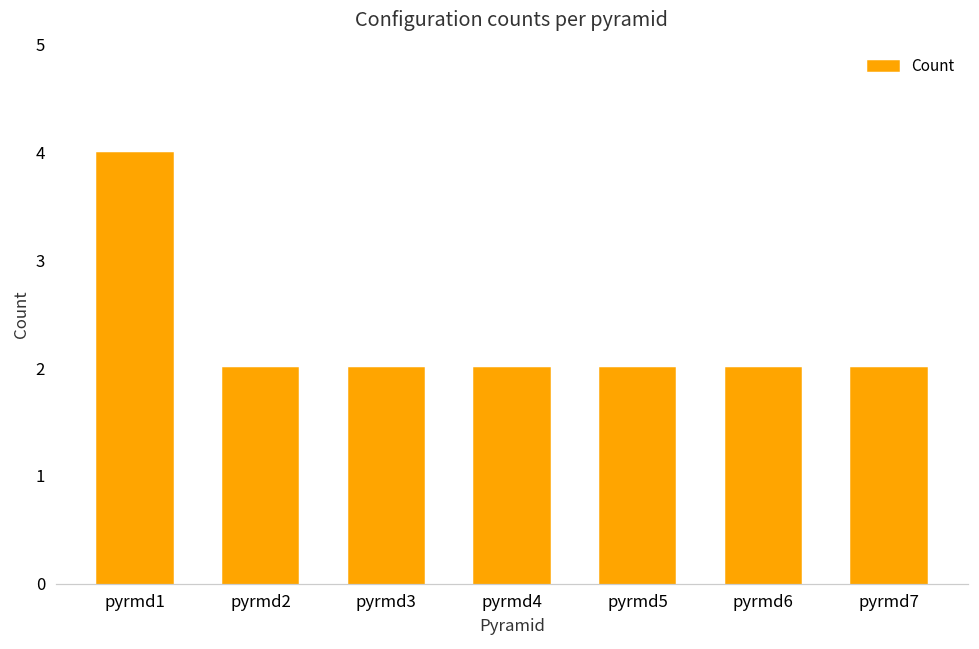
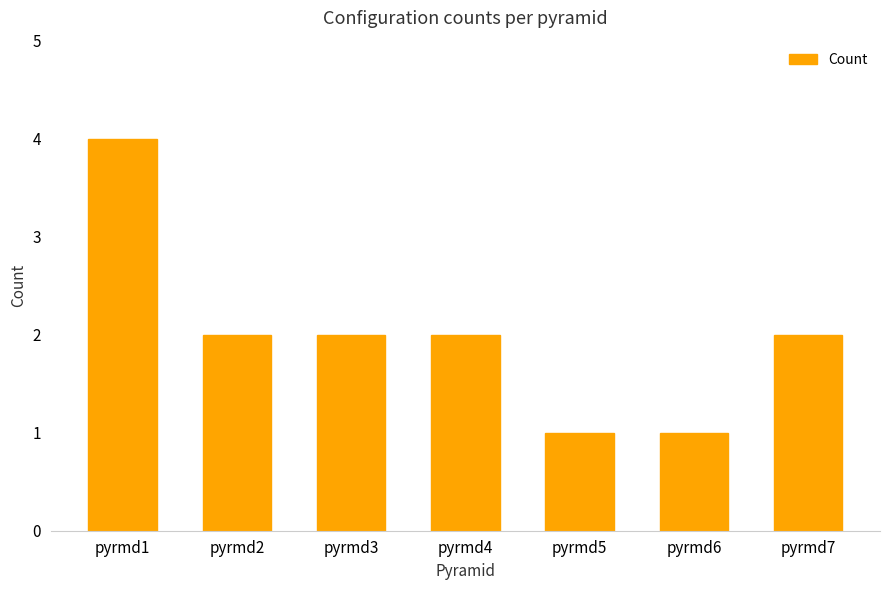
pyrmd5: 2 -> 1
pyrmd6: 2 -> 1
